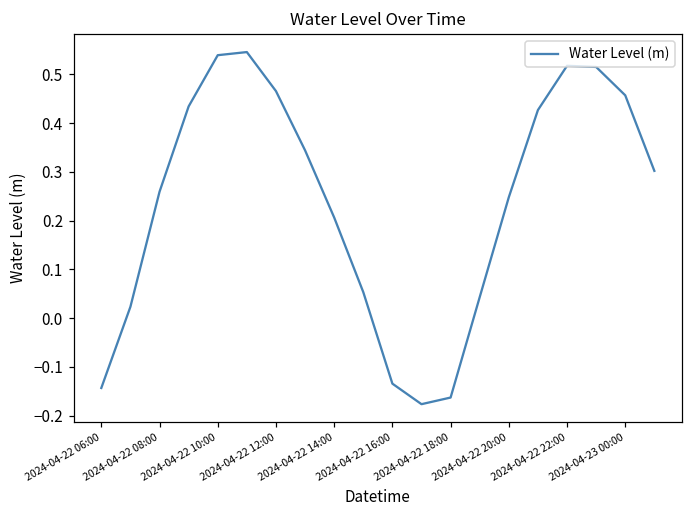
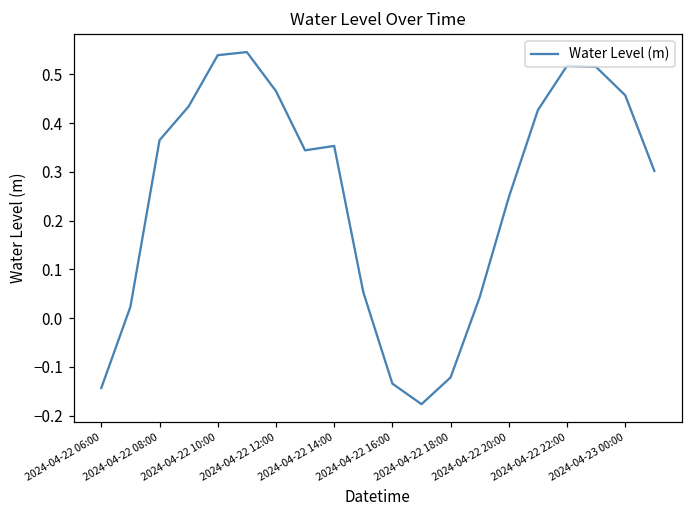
2024-04-22 08:00: 0.26 -> 0.37
2024-04-22 14:00: 0.21 -> 0.35
2024-04-22 18:00: -0.16 -> -0.12
